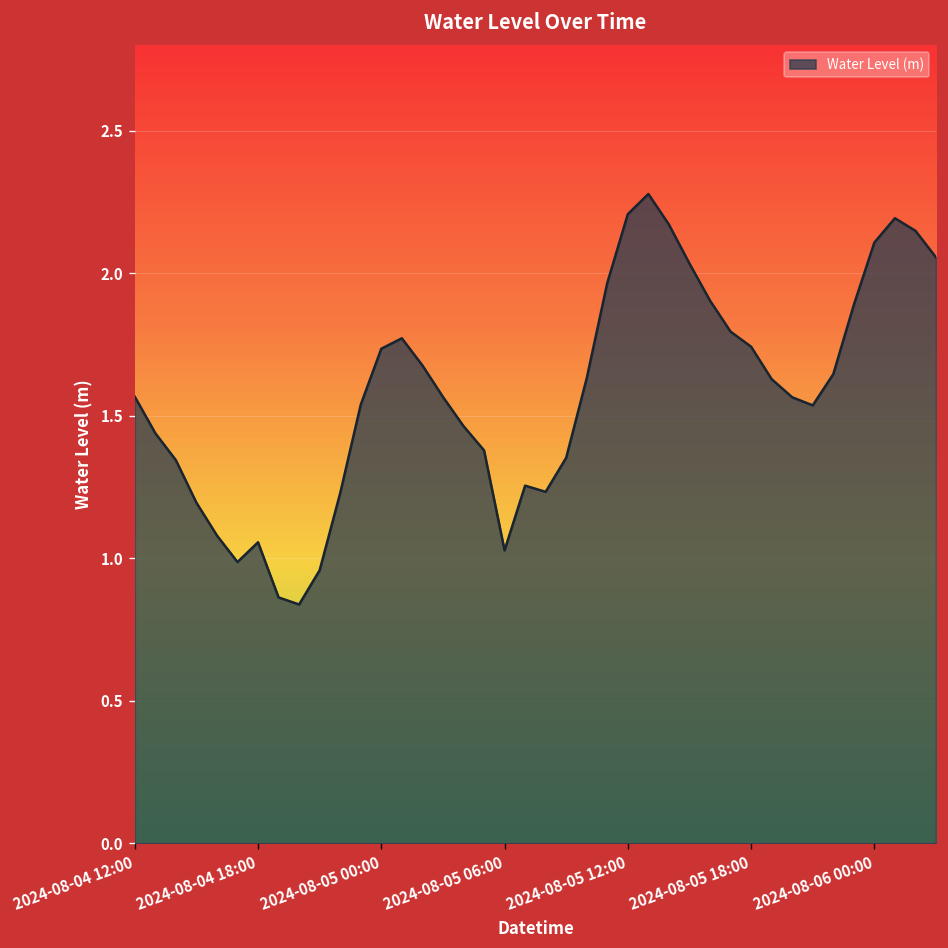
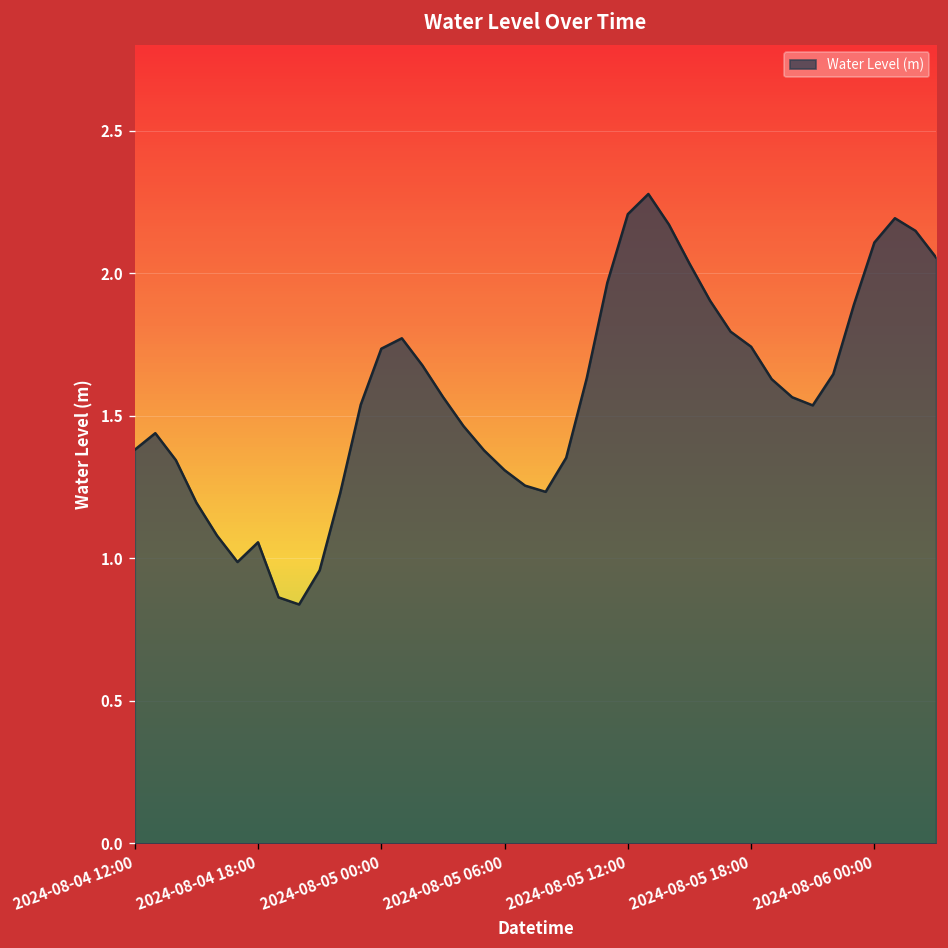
2024-08-04 12:00: 1.57 -> 1.38
2024-08-05 06:00: 1.03 -> 1.31
